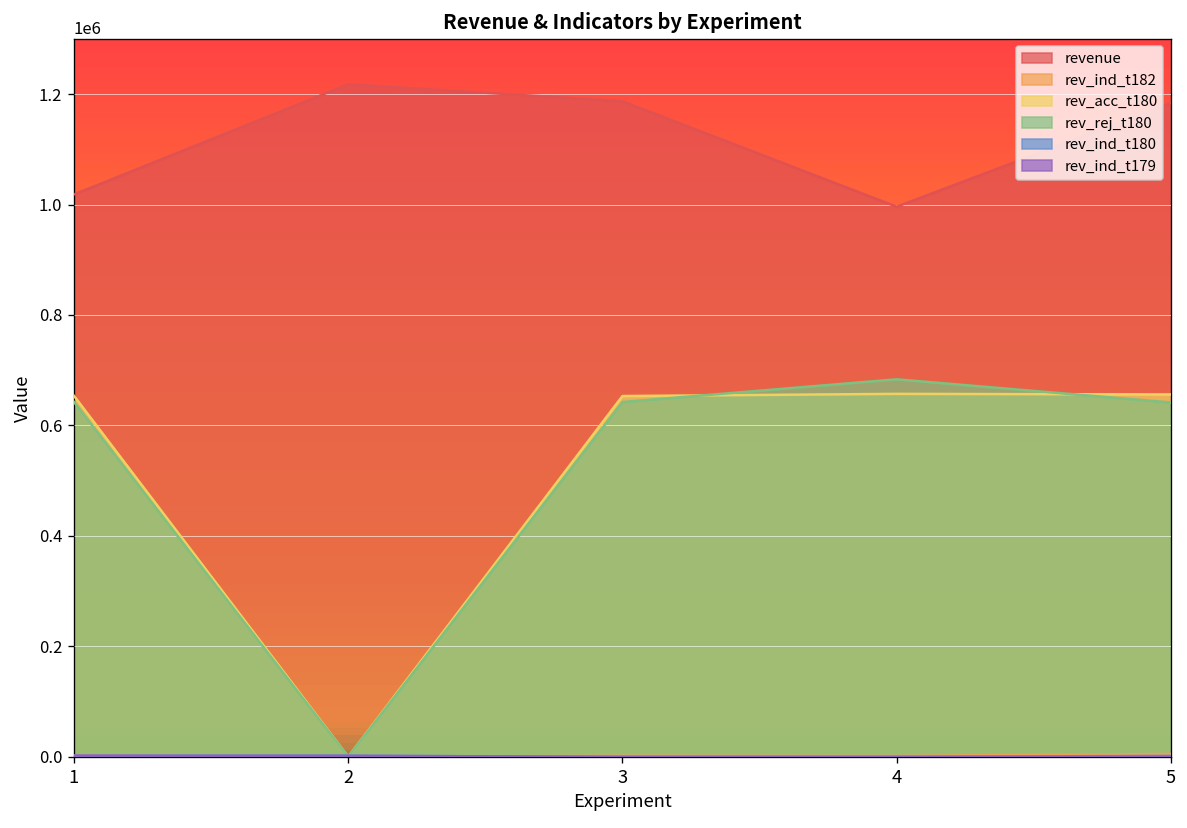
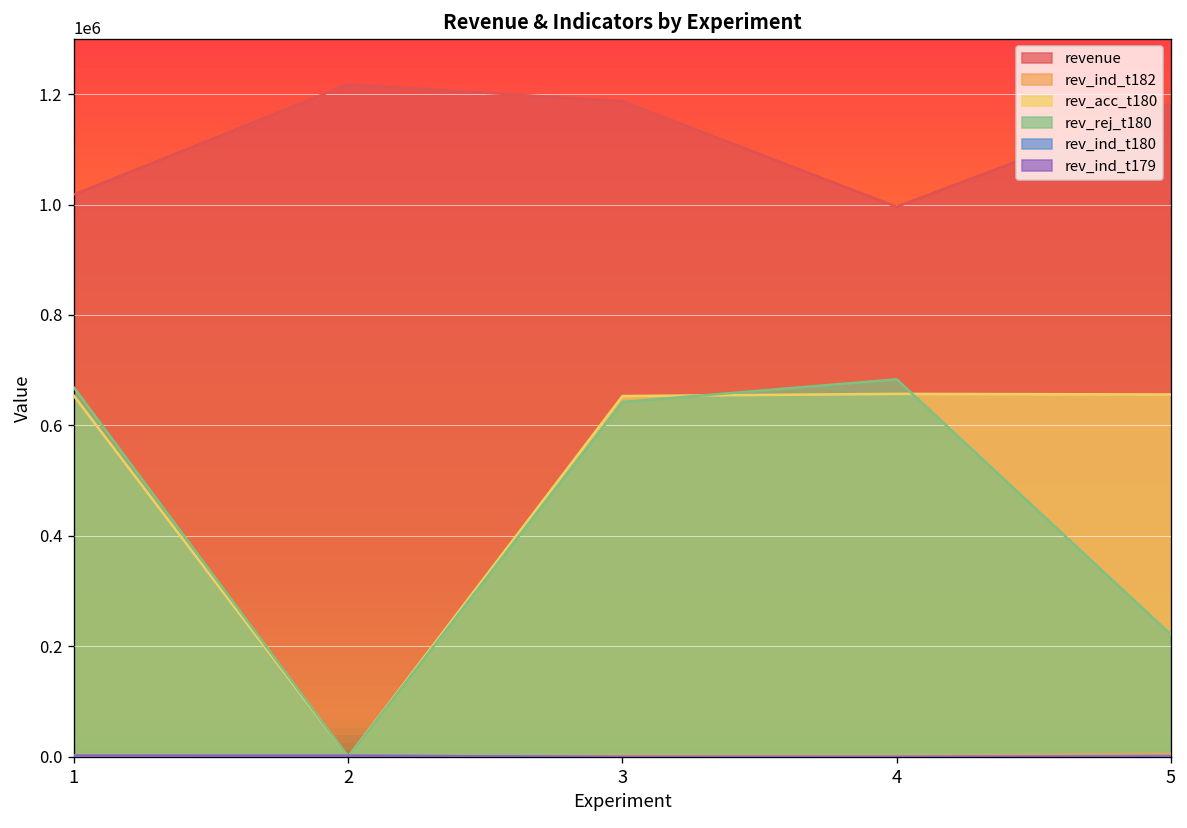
rev_rej_t180, 1: 640000 -> 670000
rev_rej_t180, 5: 640000 -> 220000
